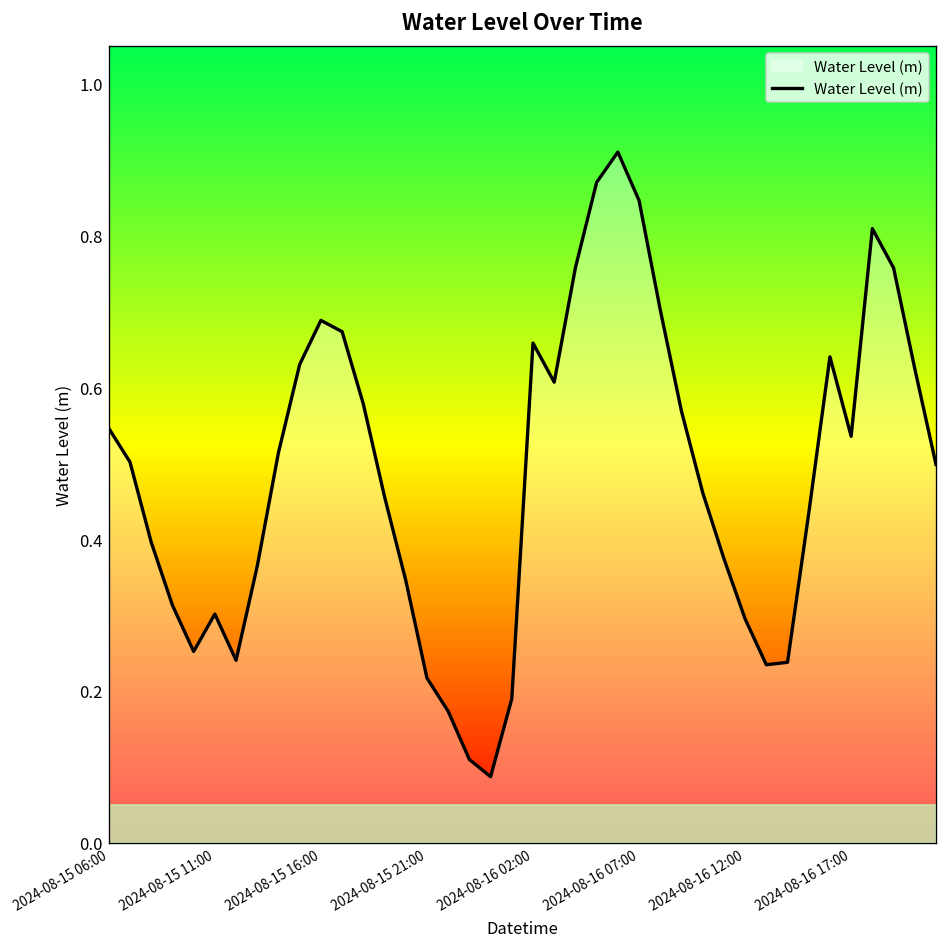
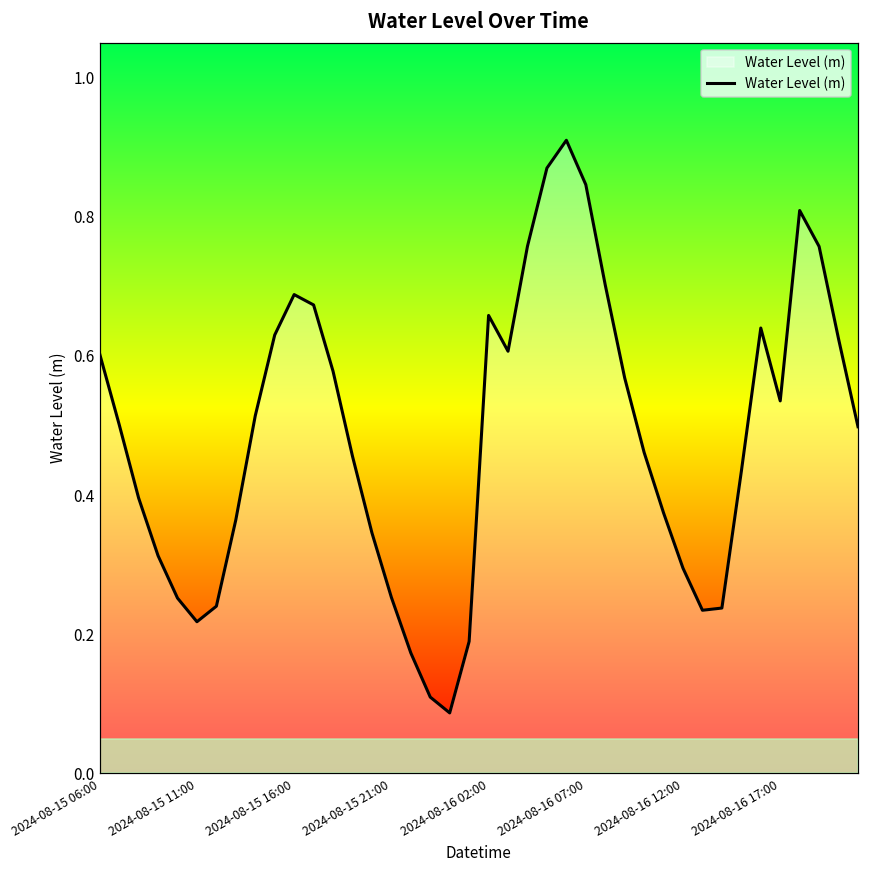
2024-08-15 06:00: 0.55 -> 0.60
2024-08-15 11:00: 0.30 -> 0.22
2024-08-15 21:00: 0.22 -> 0.25
